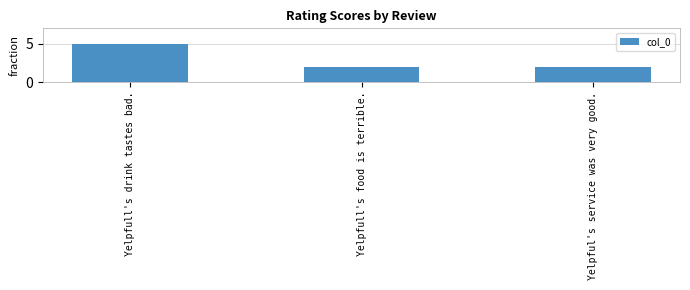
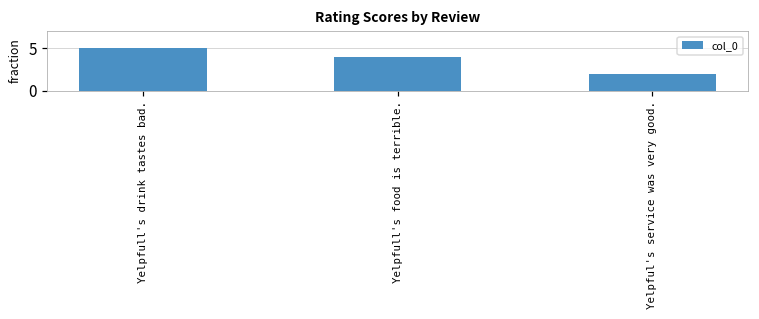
Yelpfull's food is terrible.: 2 -> 4
